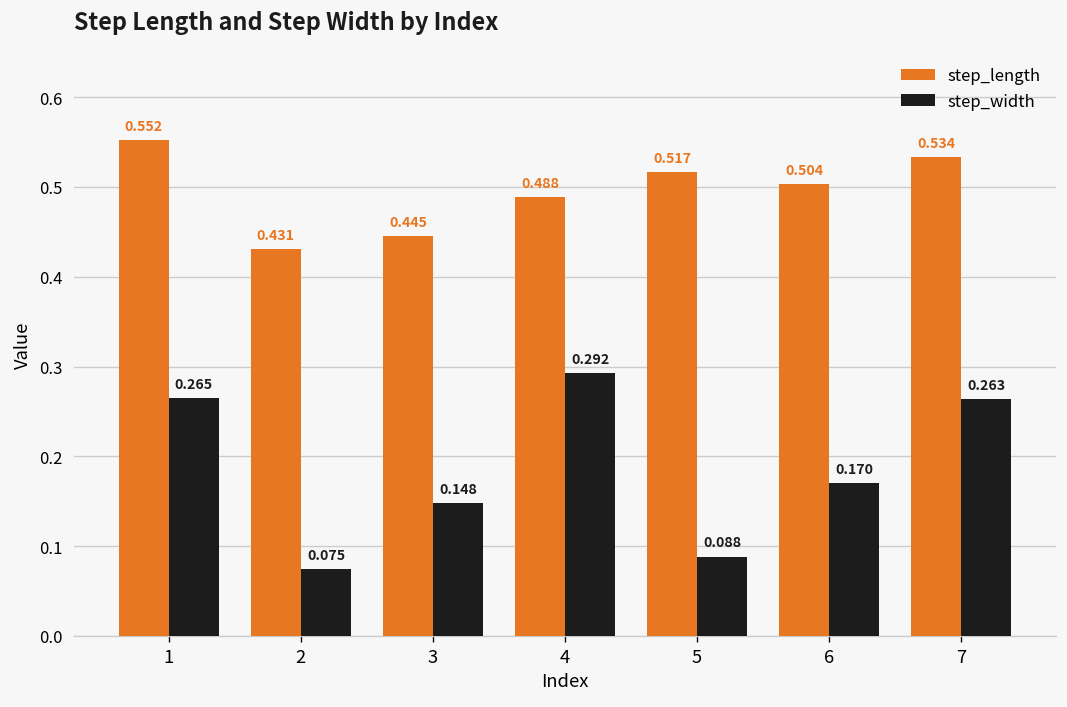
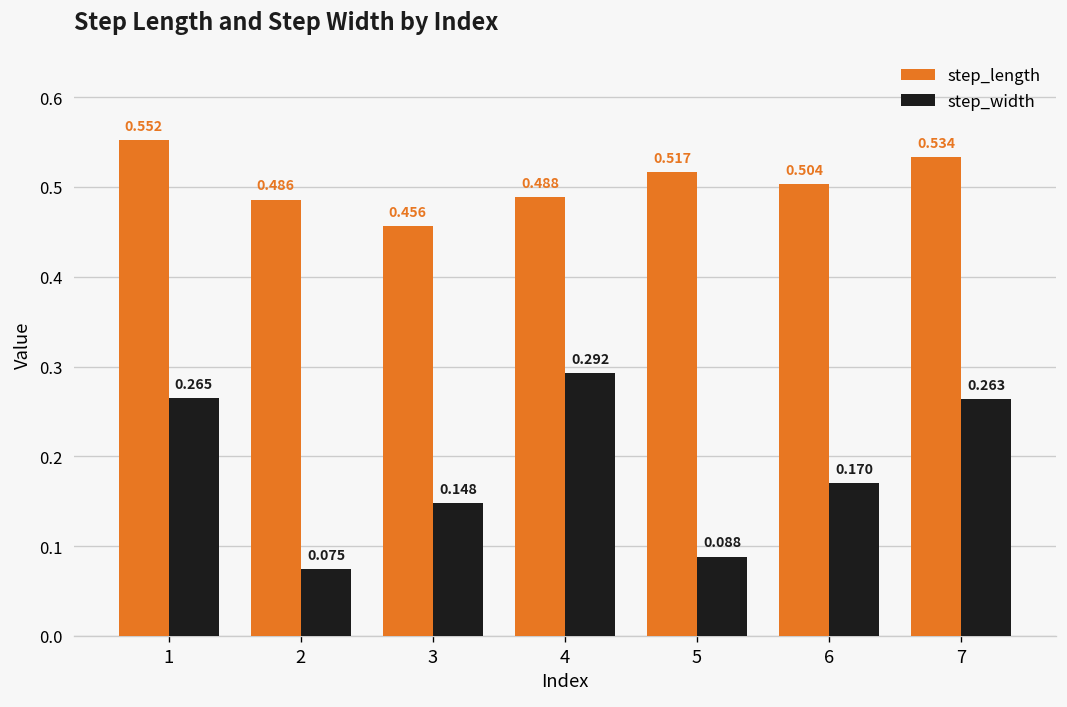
step_length, 2: 0.431 -> 0.486
step_length, 3: 0.445 -> 0.456
